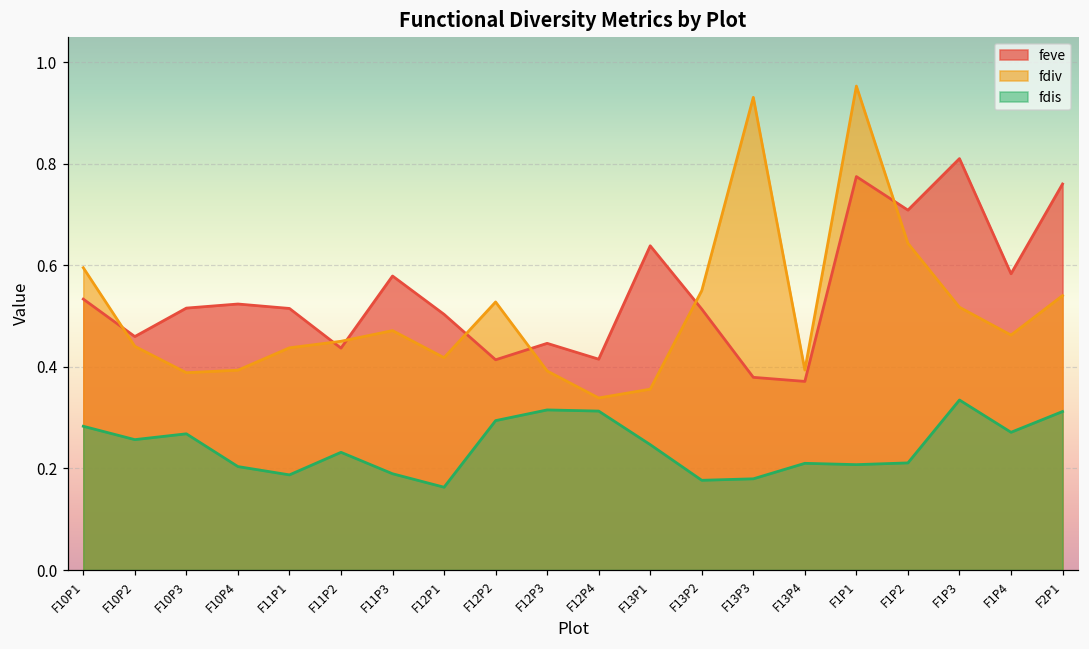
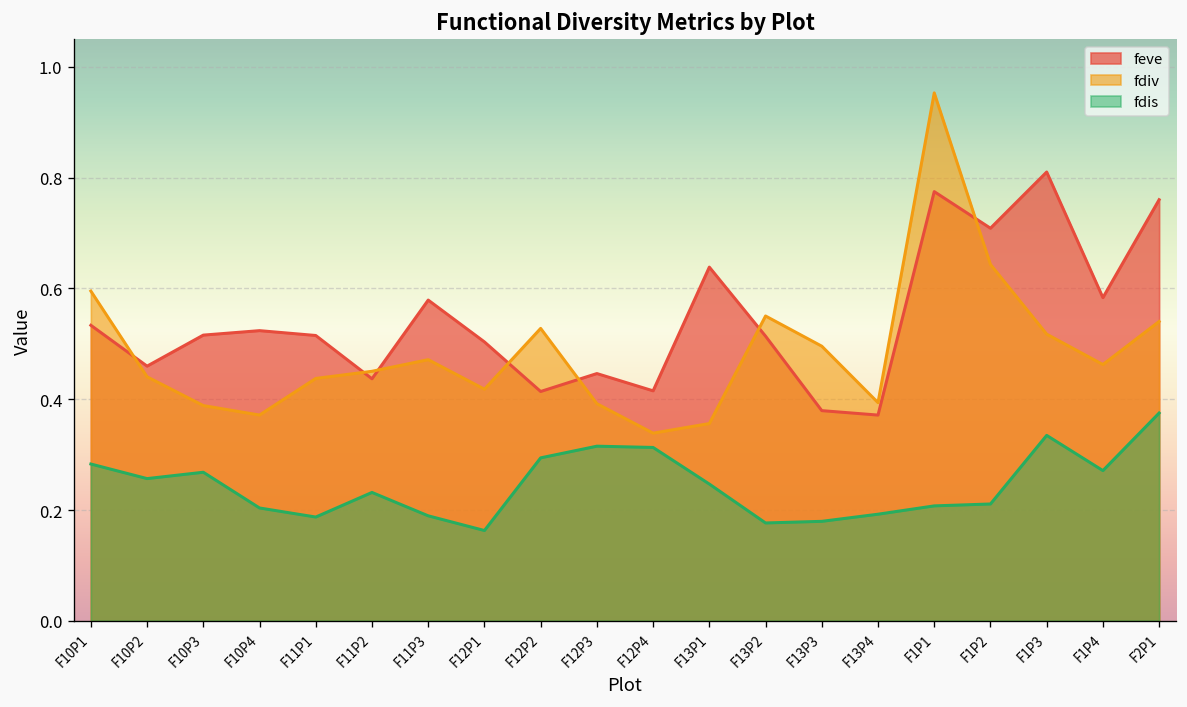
fdiv, F10P4: 0.39 -> 0.37
fdiv, F13P3: 0.93 -> 0.50
fdis, F13P4: 0.21 -> 0.19
fdis, F2P1: 0.31 -> 0.38
